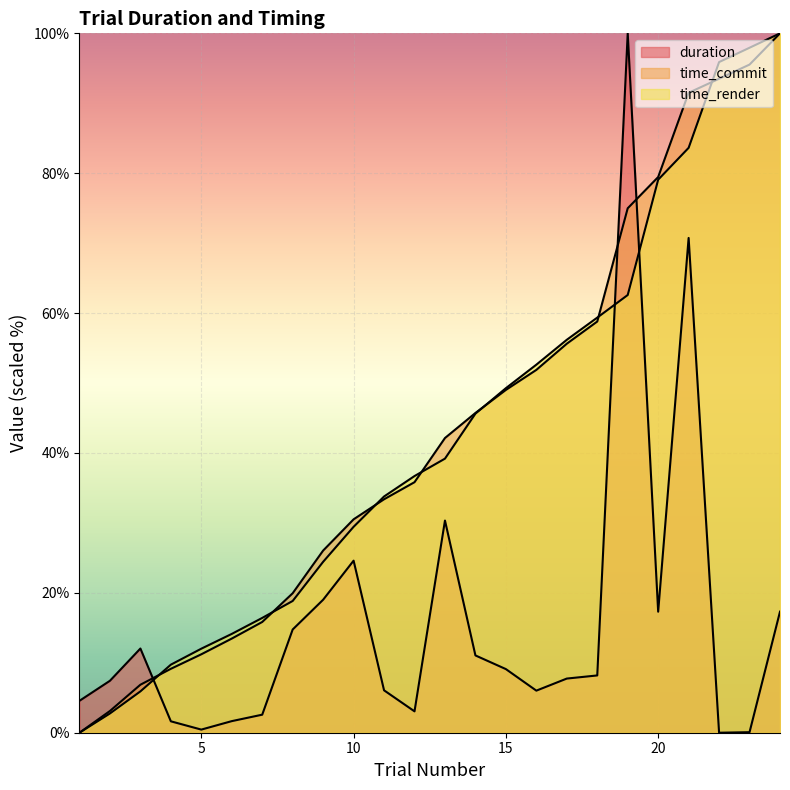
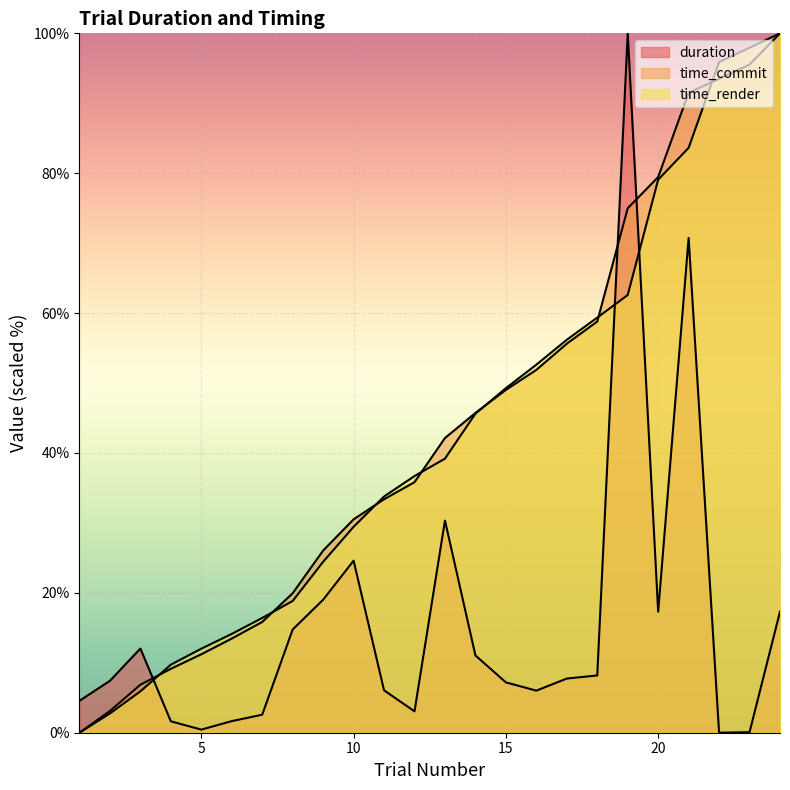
duration, 15: 9% -> 7%
